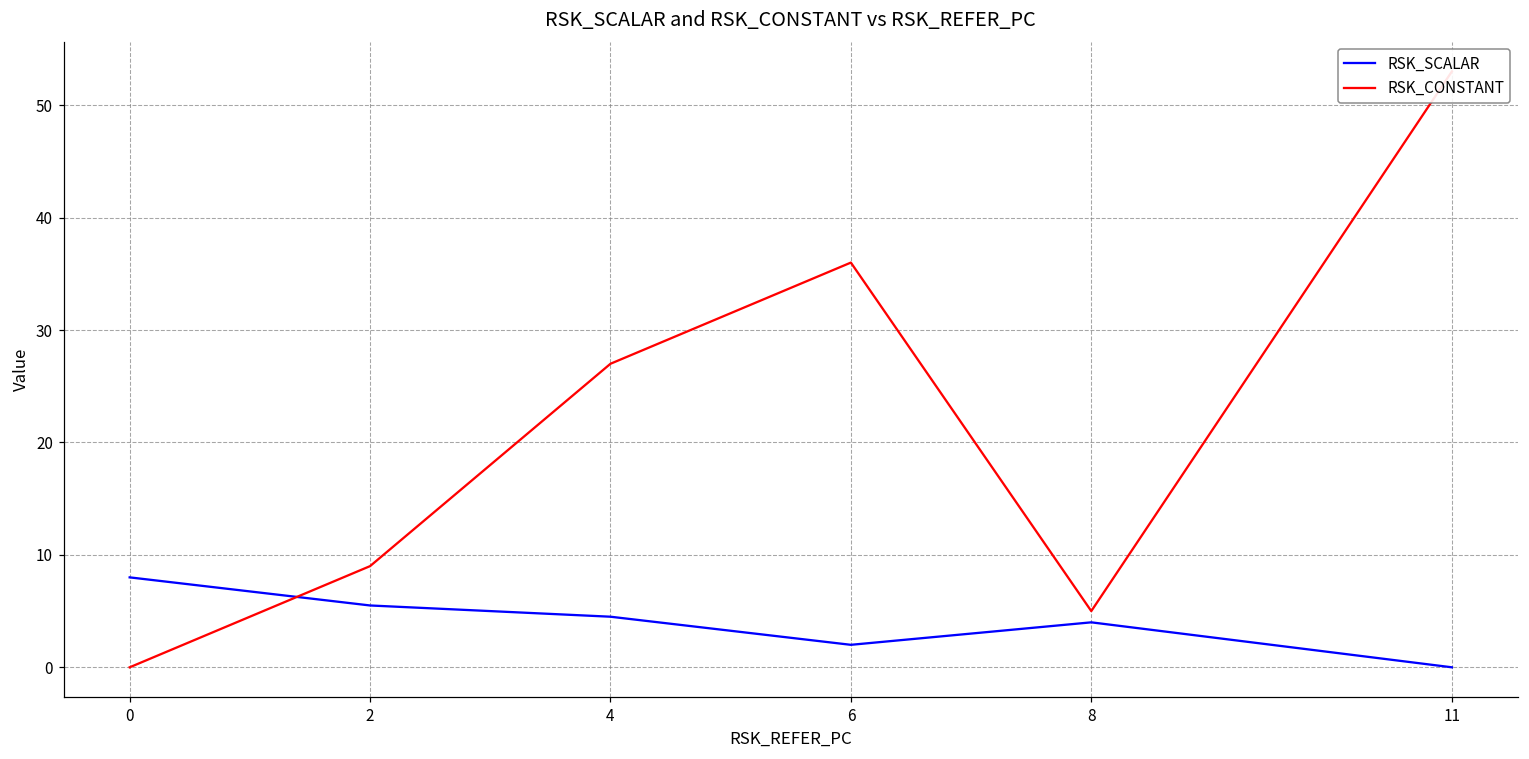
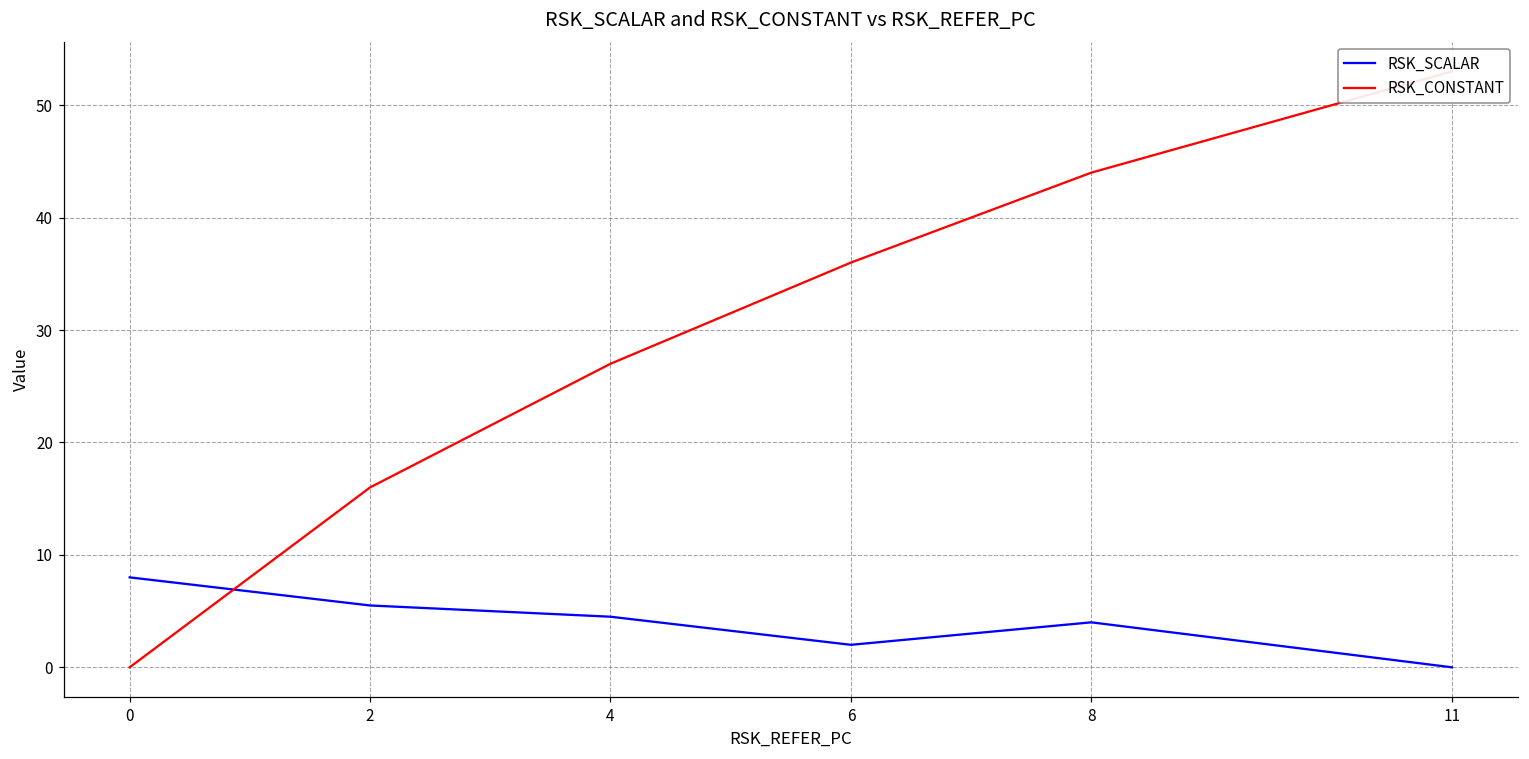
RSK_CONSTANT, 2: 9 -> 16
RSK_CONSTANT, 8: 5 -> 44
